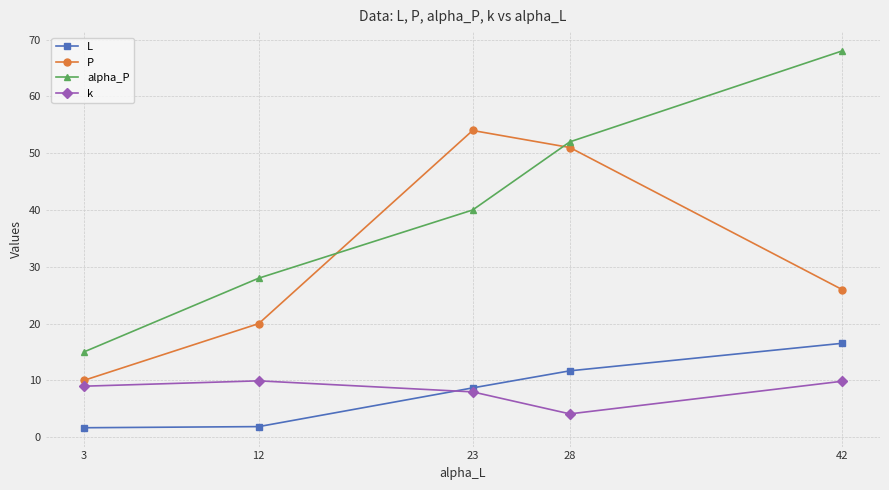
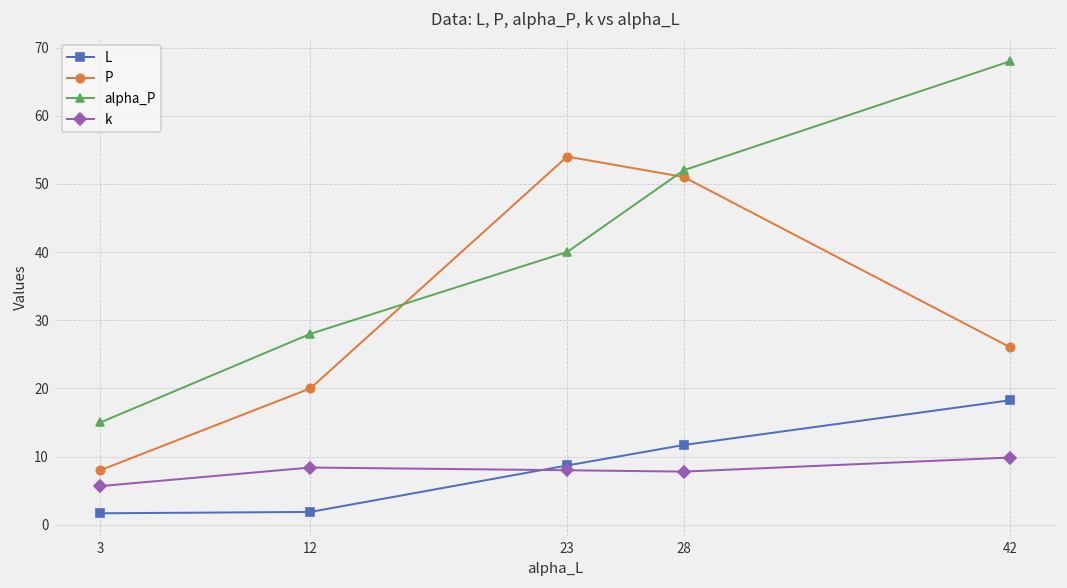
P, 3: 10 -> 8
k, 3: 9 -> 6
k, 12: 10 -> 8
k, 28: 4 -> 8
L, 42: 17 -> 18
